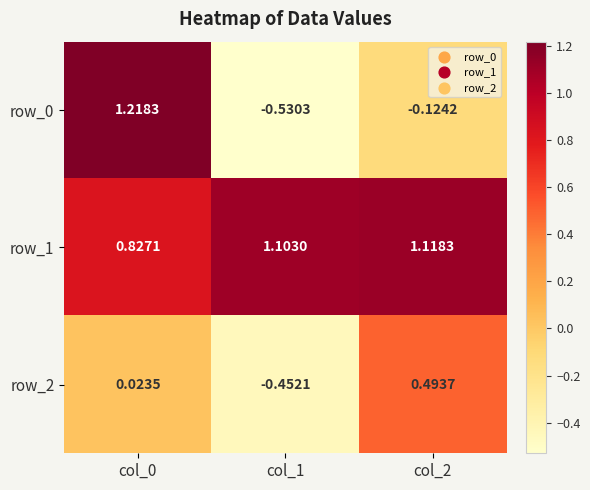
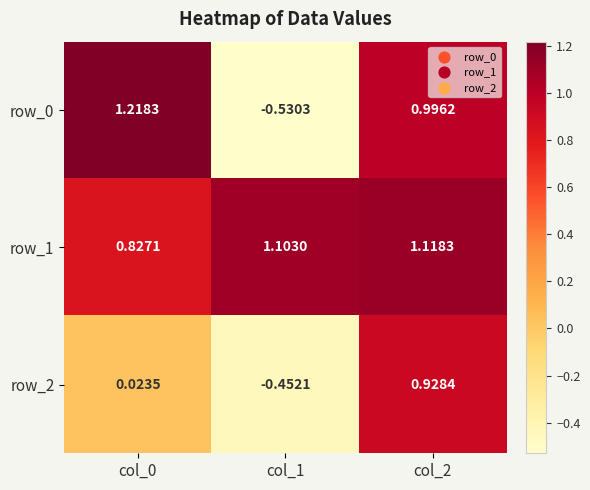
row_0, col_2: -0.1242 -> 0.9962
row_2, col_2: 0.4937 -> 0.9284
